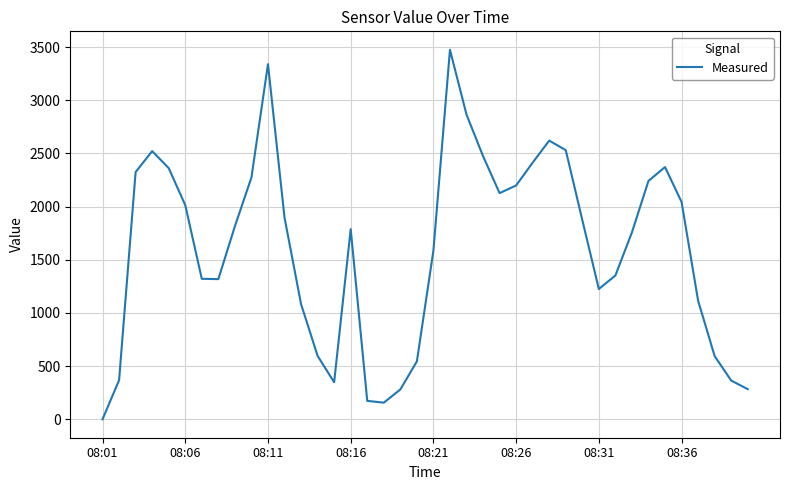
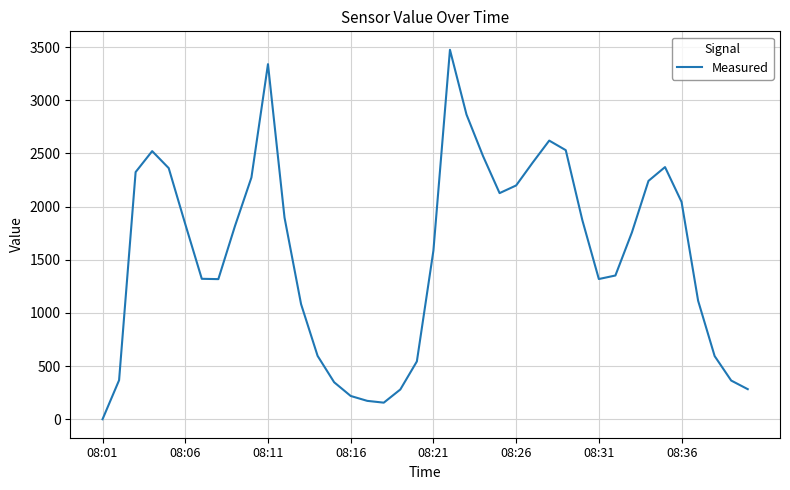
08:06: 2010 -> 1840
08:16: 1790 -> 220
08:31: 1230 -> 1320
